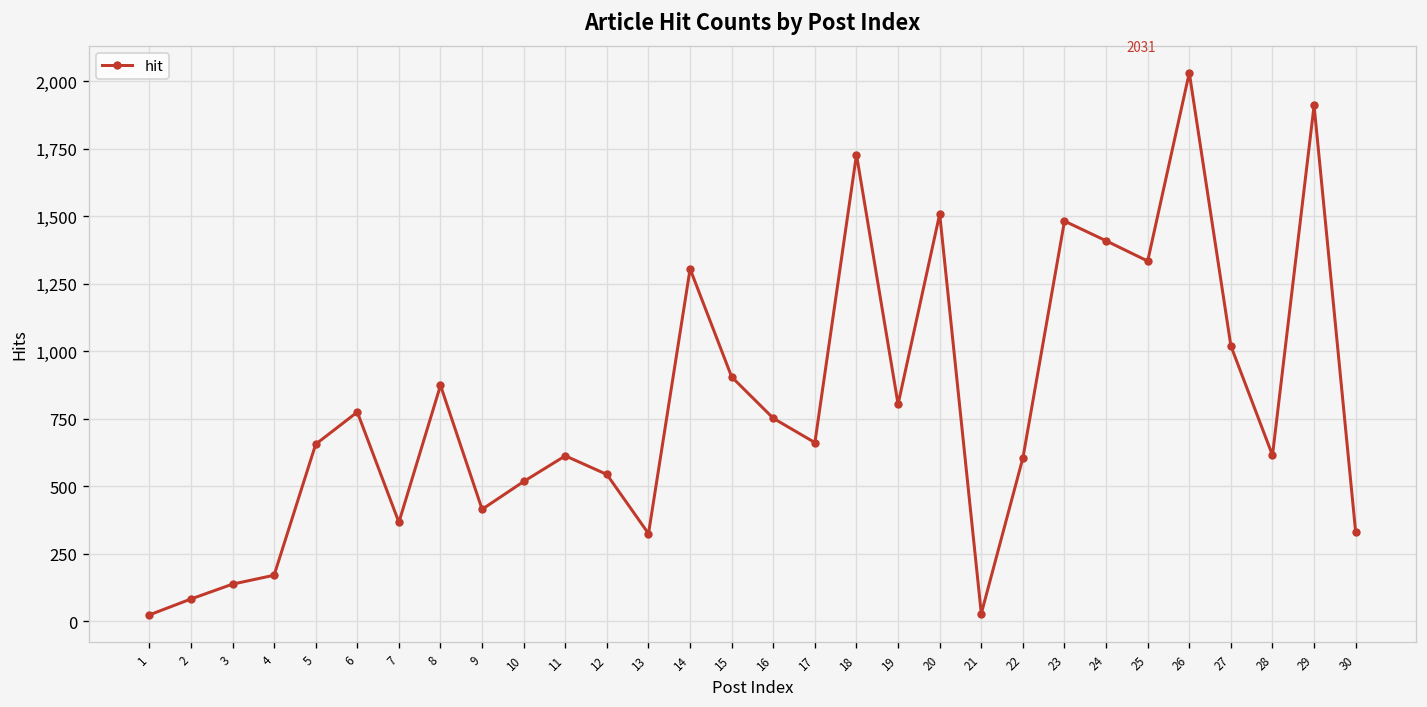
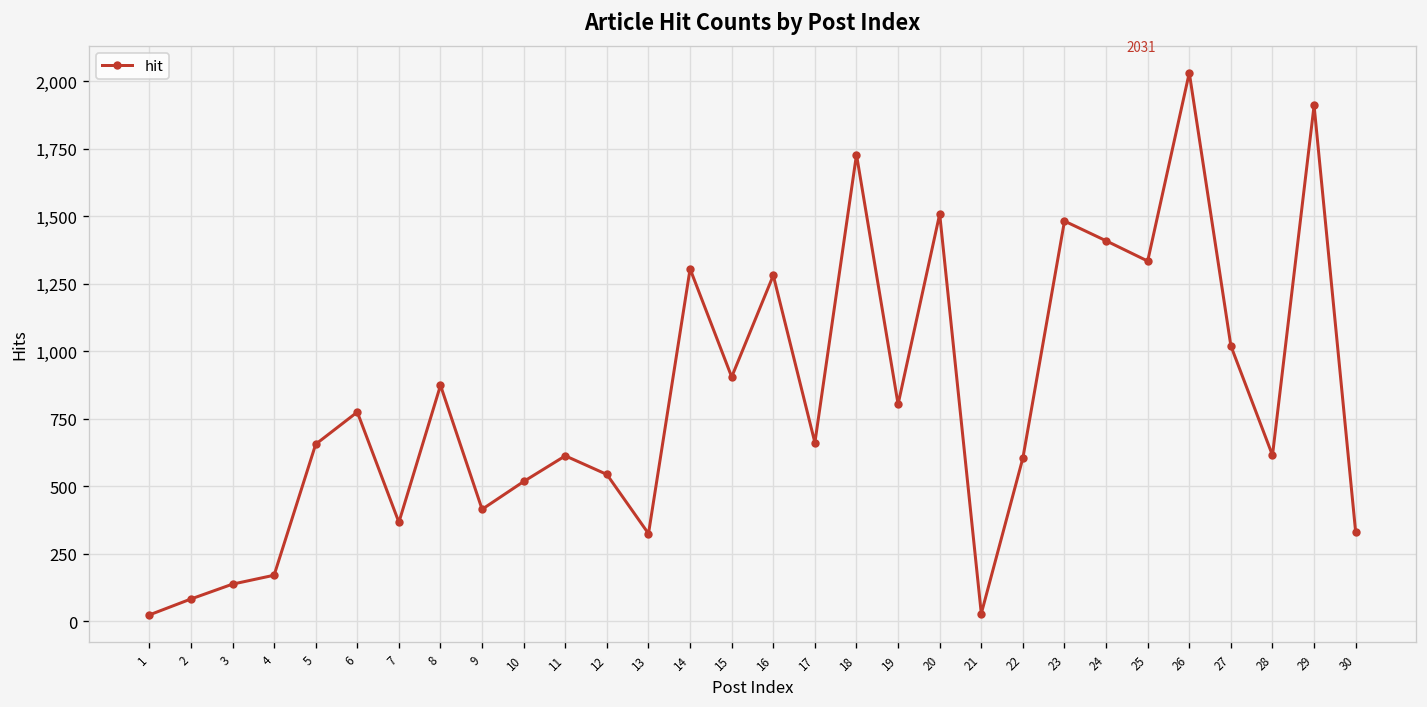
16: 750 -> 1,280
